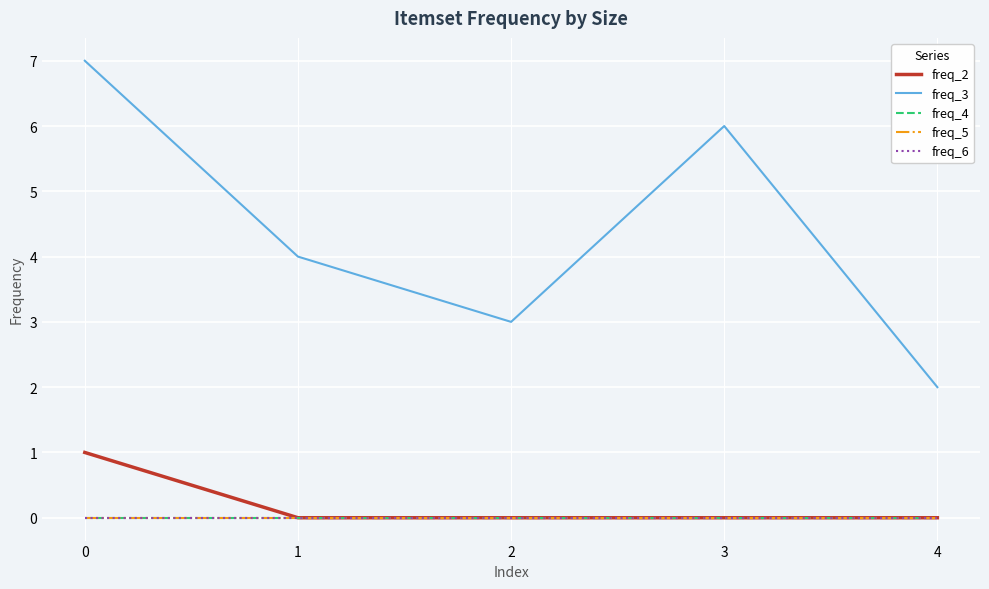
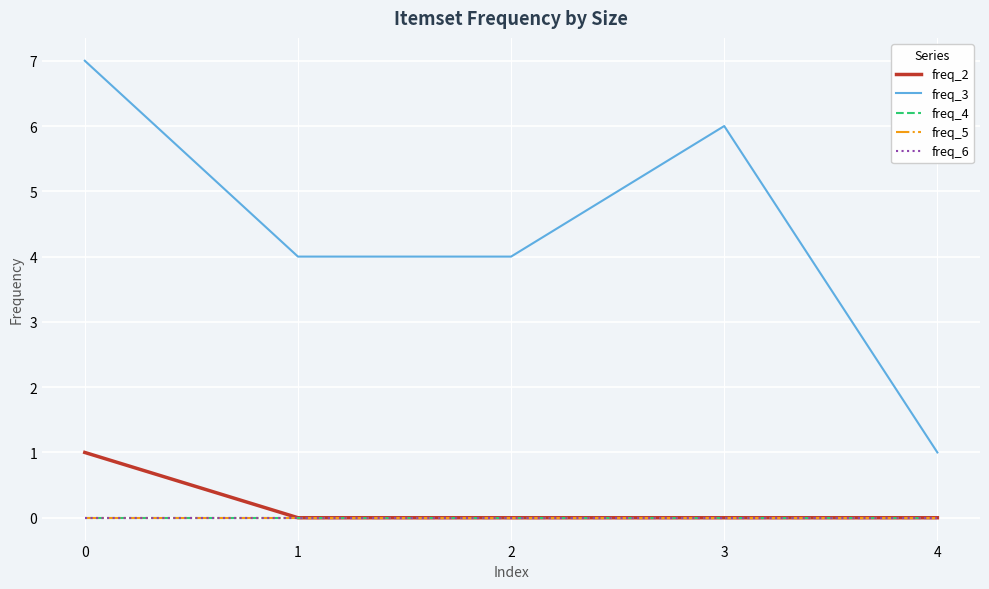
freq_3, 2: 3 -> 4
freq_3, 4: 2 -> 1
